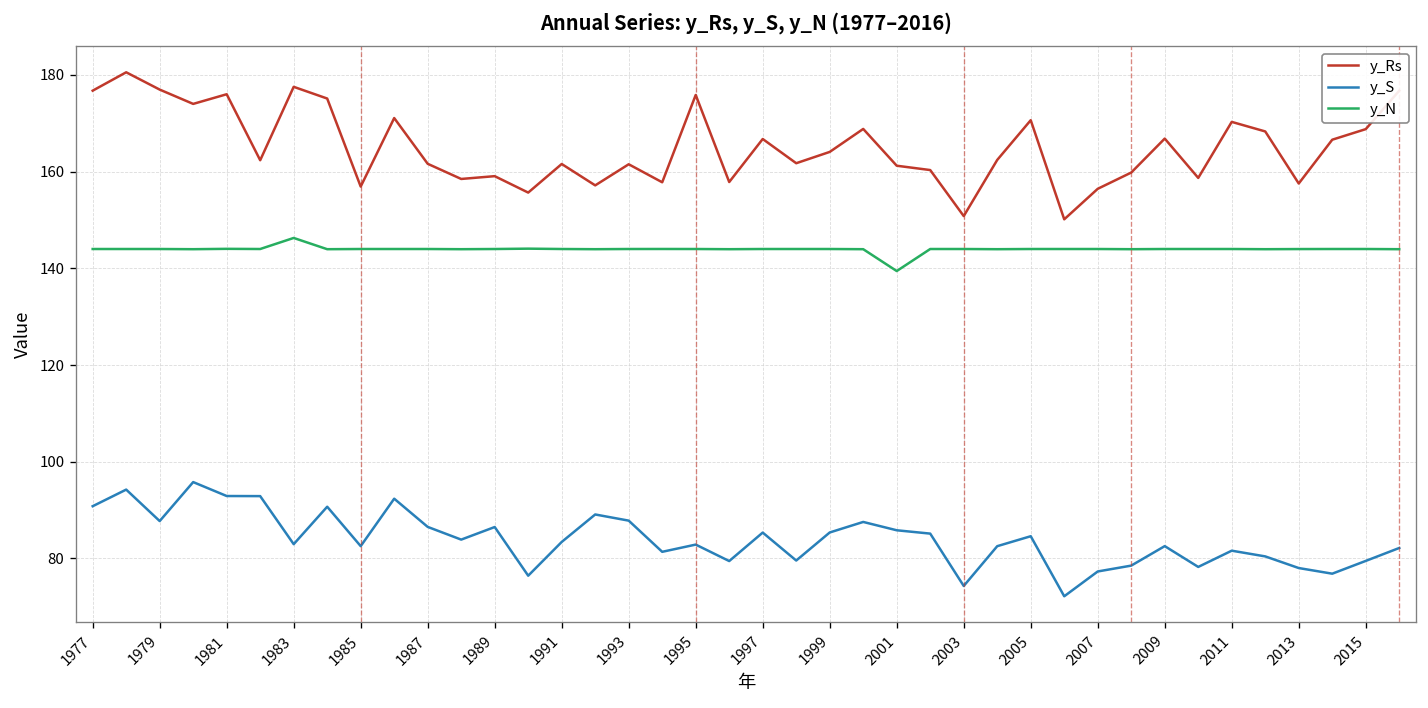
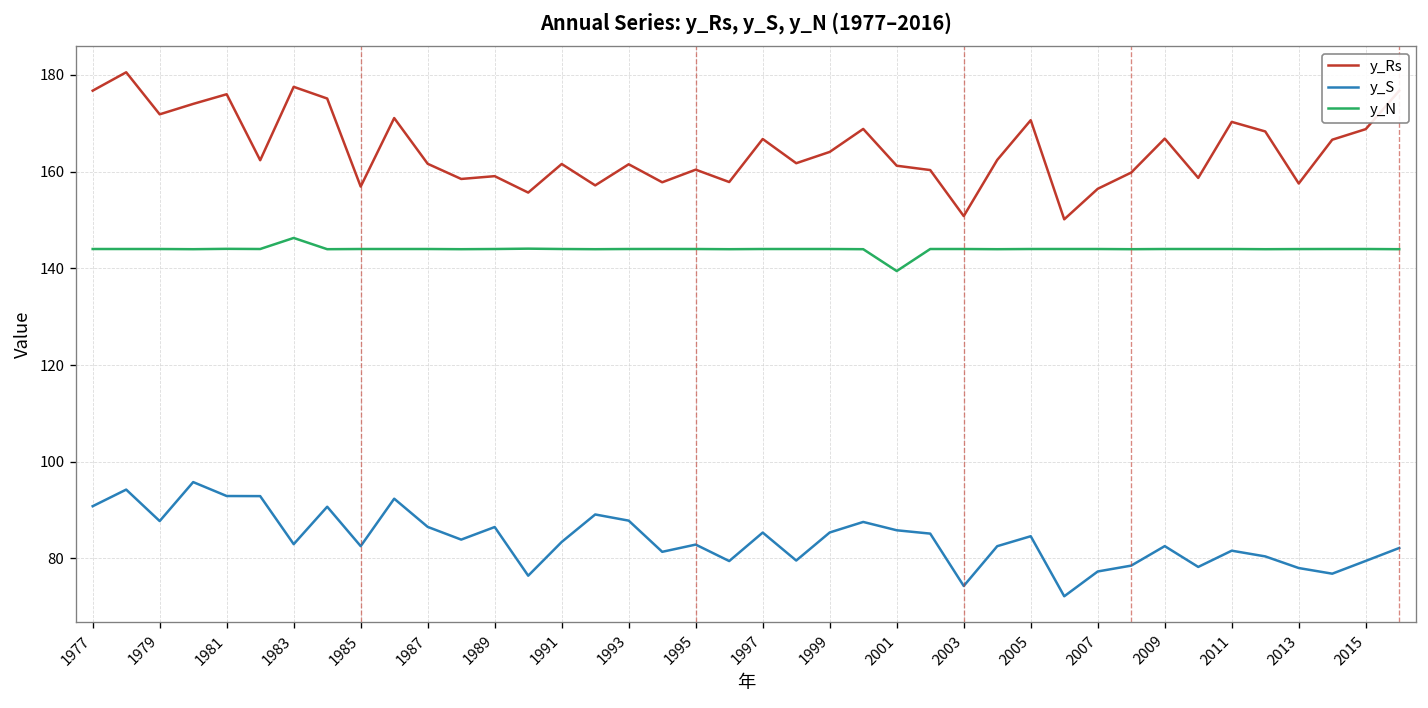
y_Rs, 1979: 177 -> 172
y_Rs, 1995: 176 -> 160
